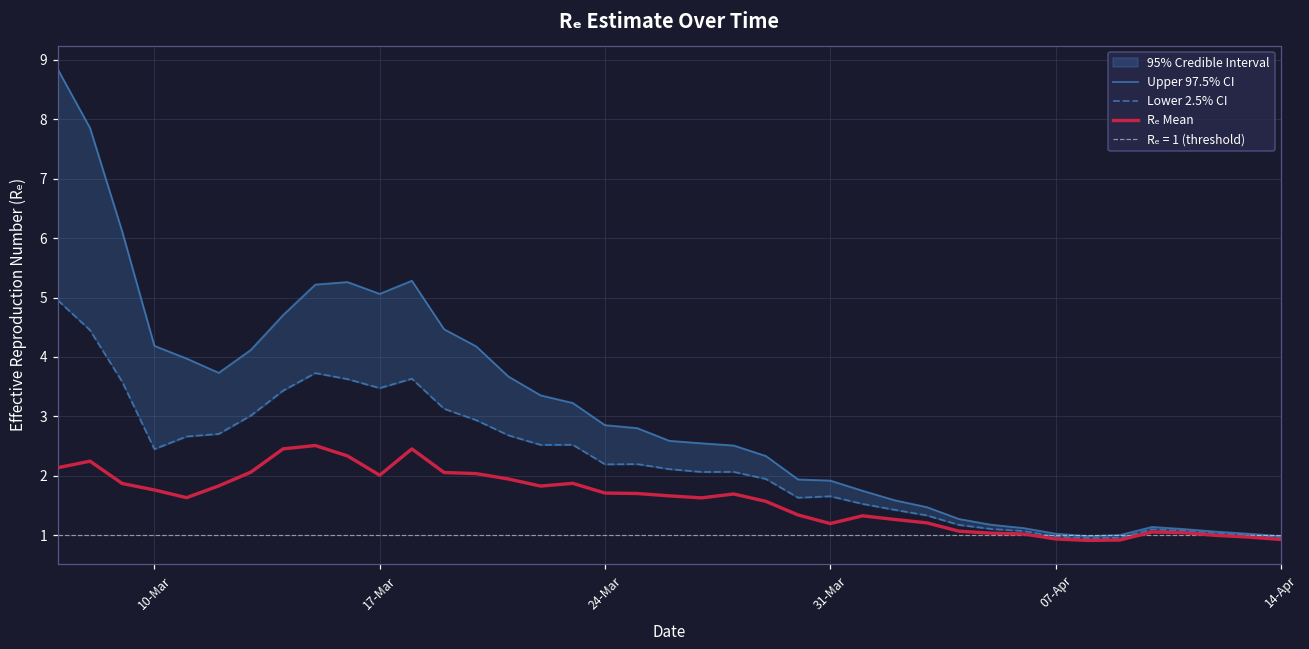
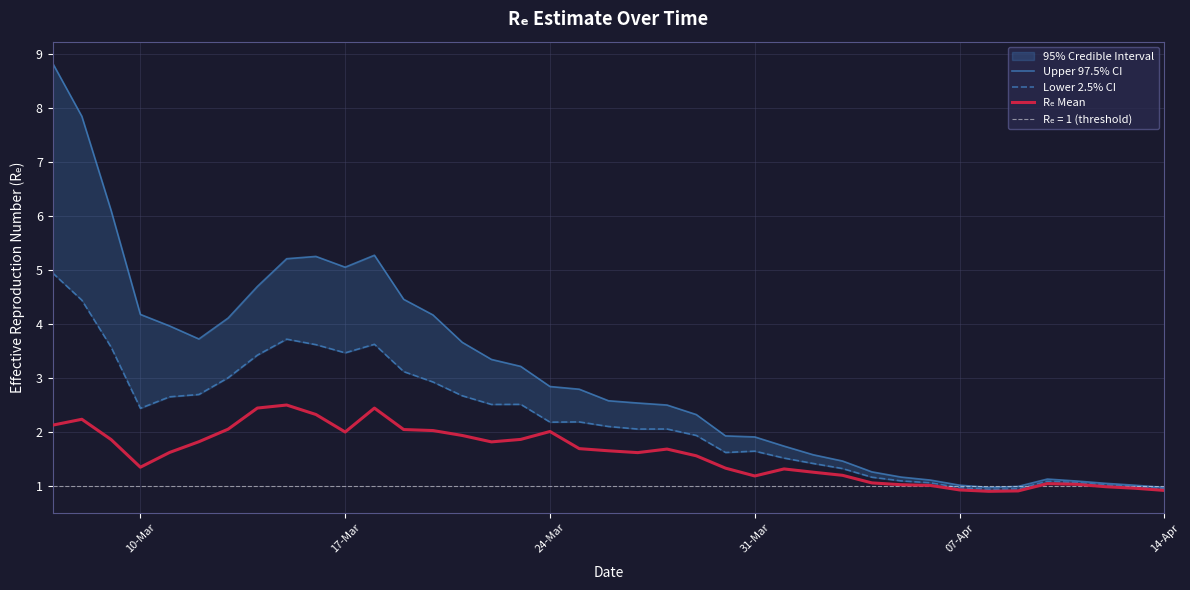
Rₑ Mean, 10-Mar: 1.8 -> 1.4
Rₑ Mean, 24-Mar: 1.7 -> 2.0
